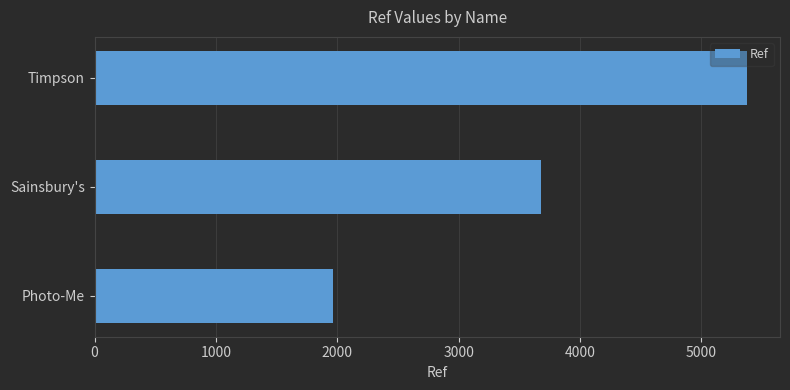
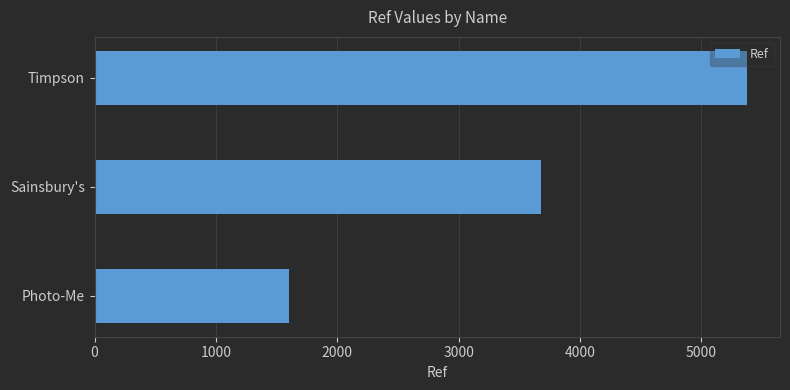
Photo-Me: 1970 -> 1600
